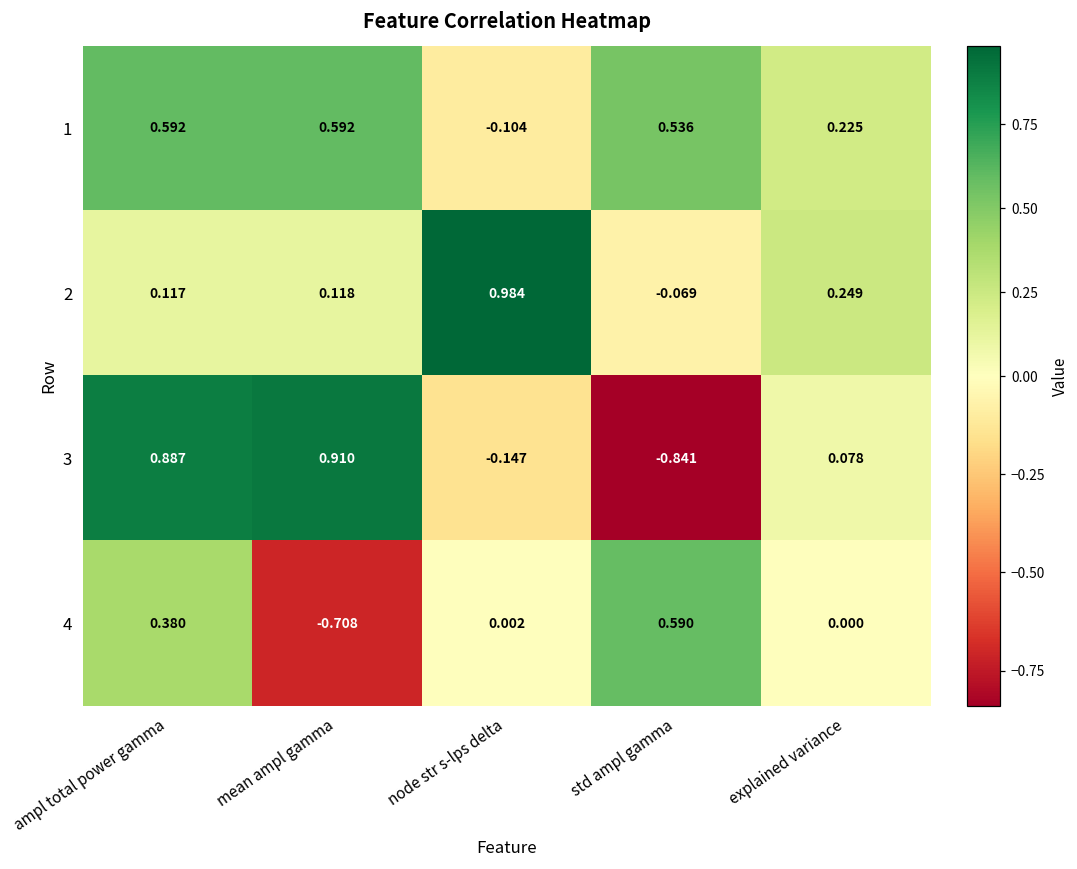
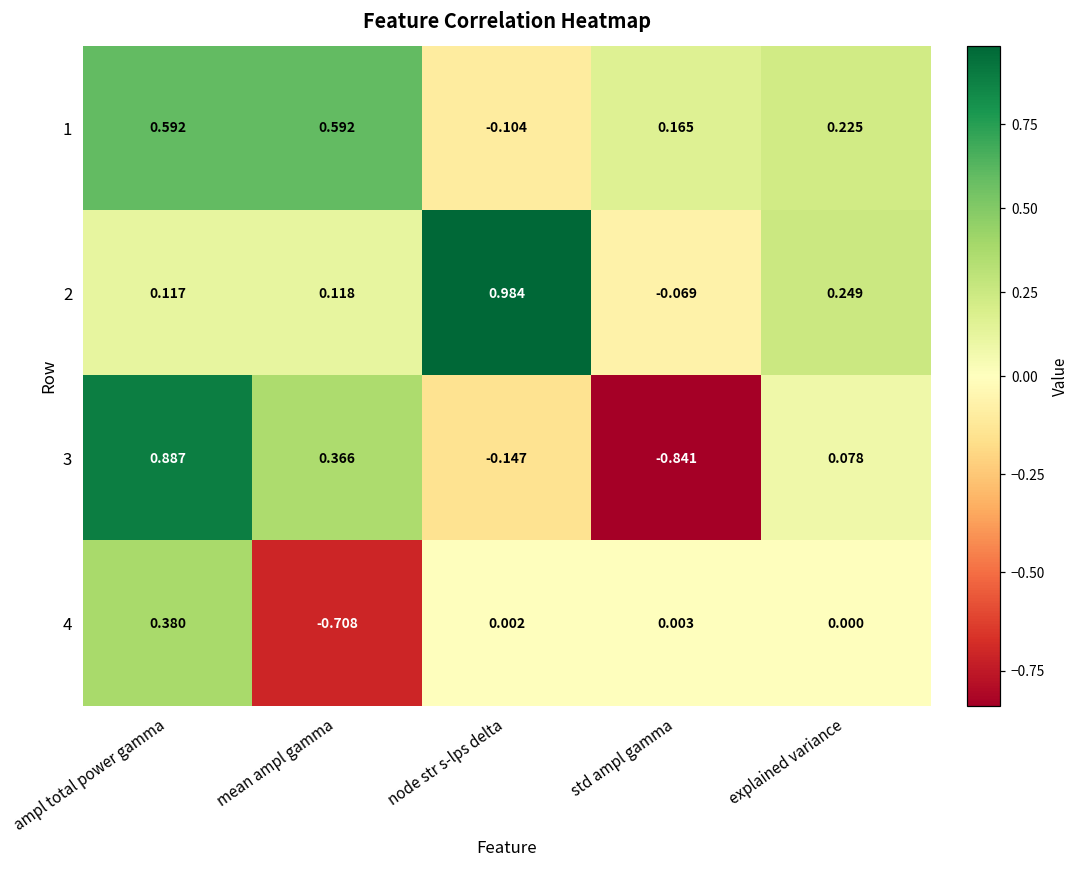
1, std ampl gamma: 0.536 -> 0.165
3, mean ampl gamma: 0.910 -> 0.366
4, std ampl gamma: 0.590 -> 0.003
